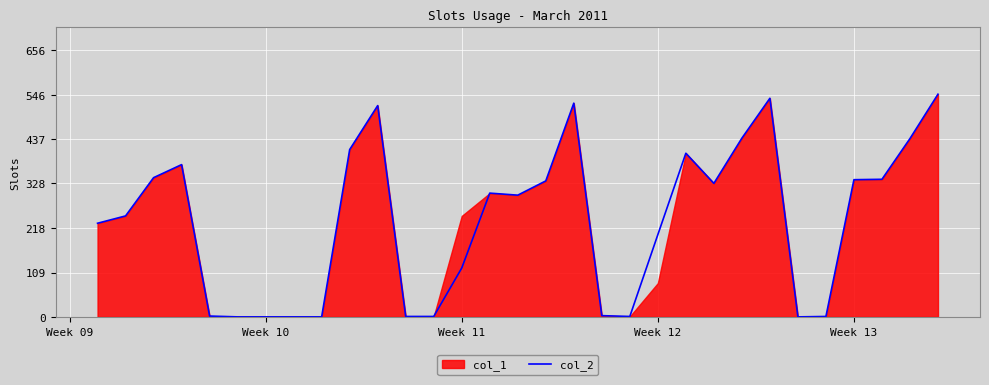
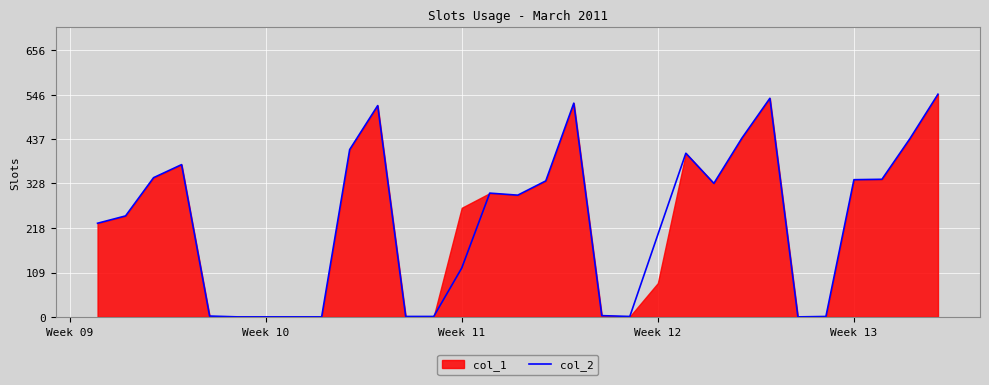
col_1, Week 11: 250 -> 270
